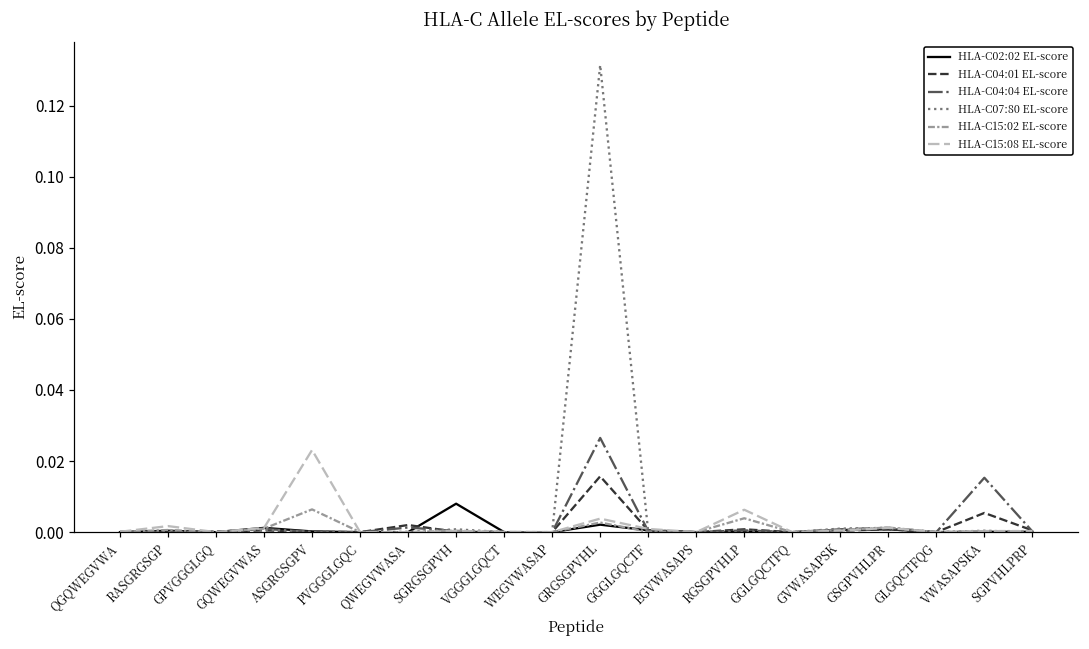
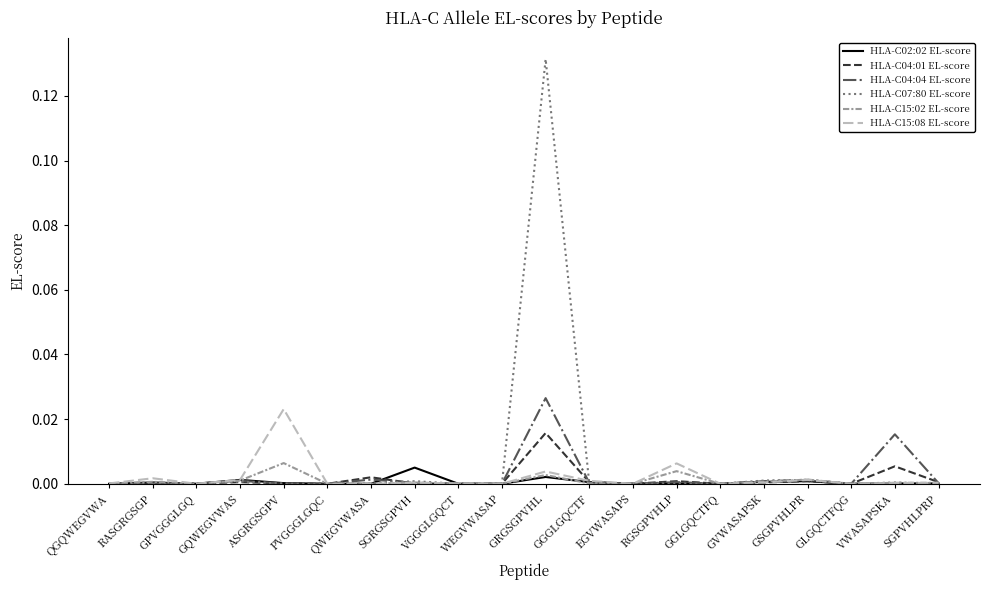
HLA-C02:02 EL-score, SGRGSGPVH: 0.008 -> 0.005
